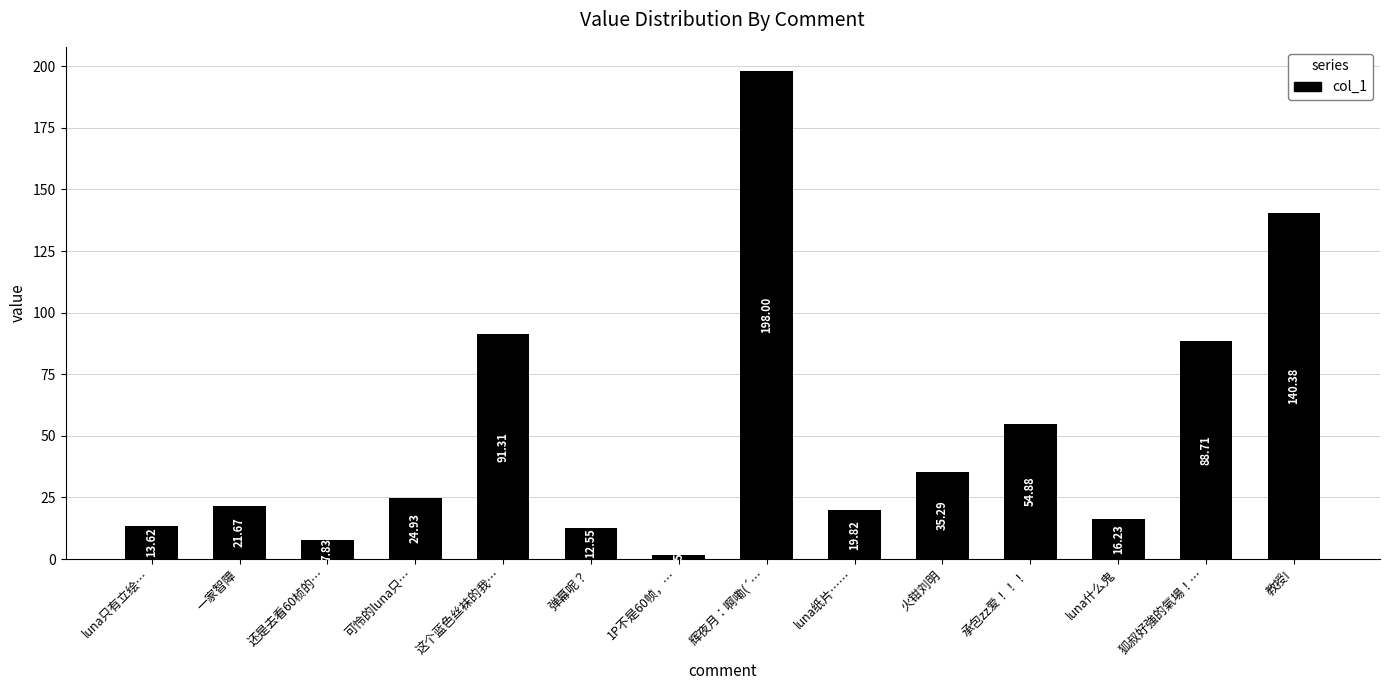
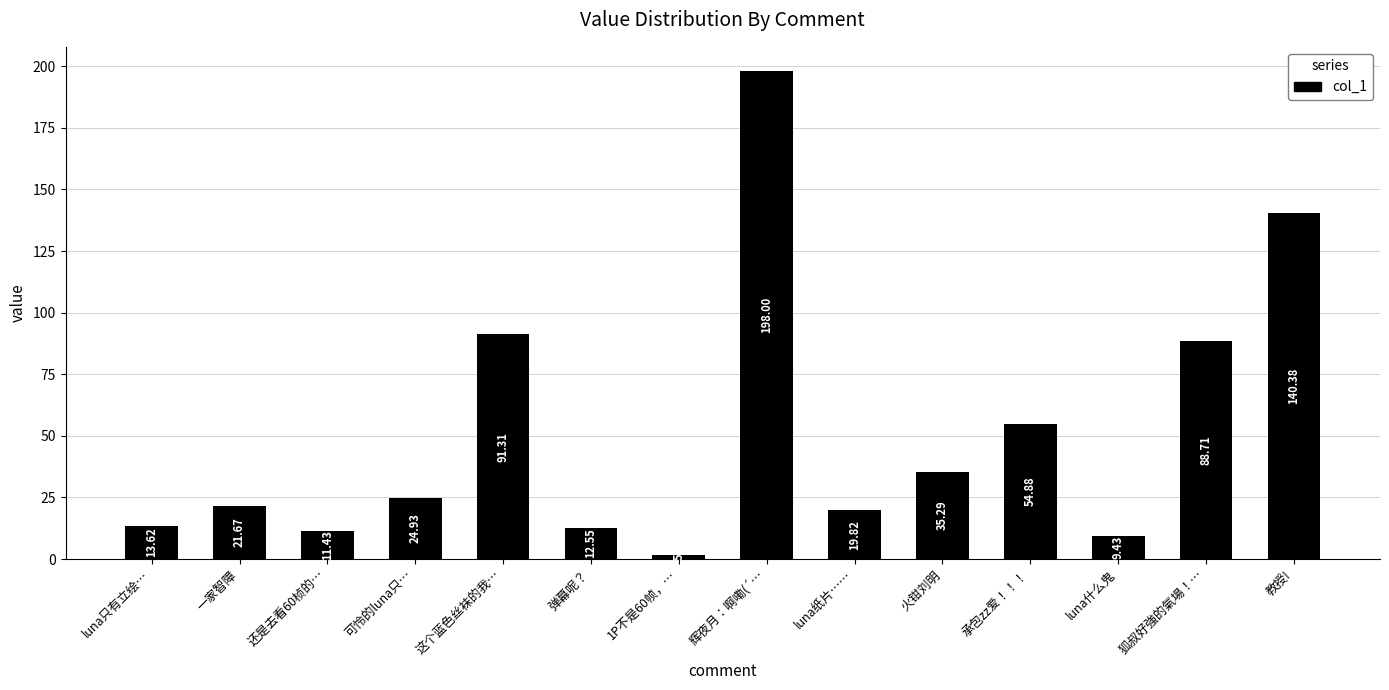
还是去看60桢的…: 7.83 -> 11.43
luna什么鬼: 16.23 -> 9.43
